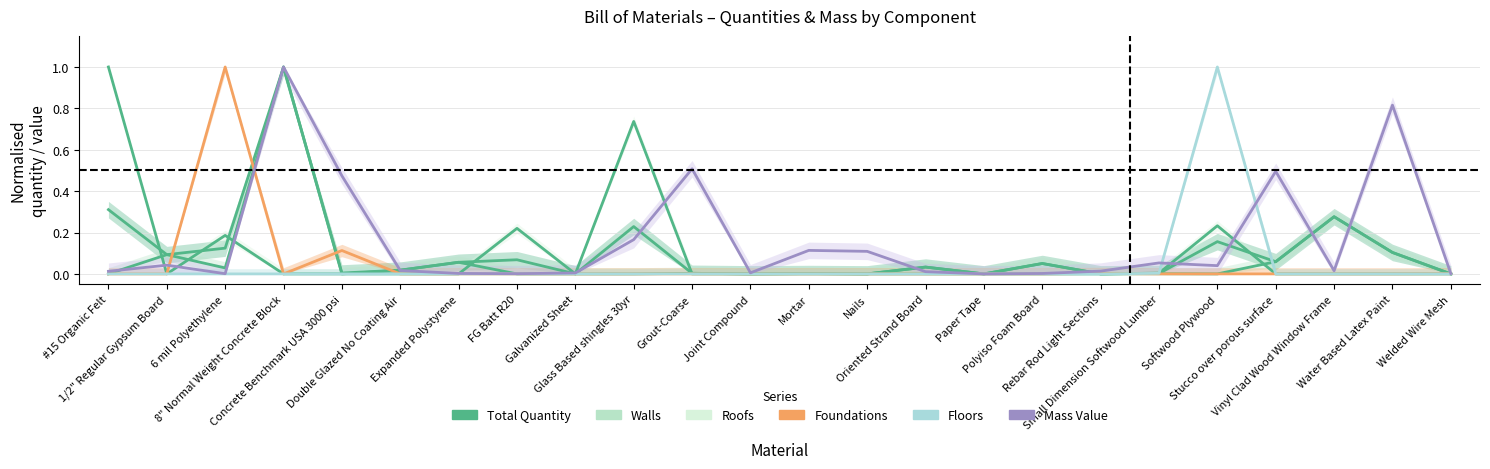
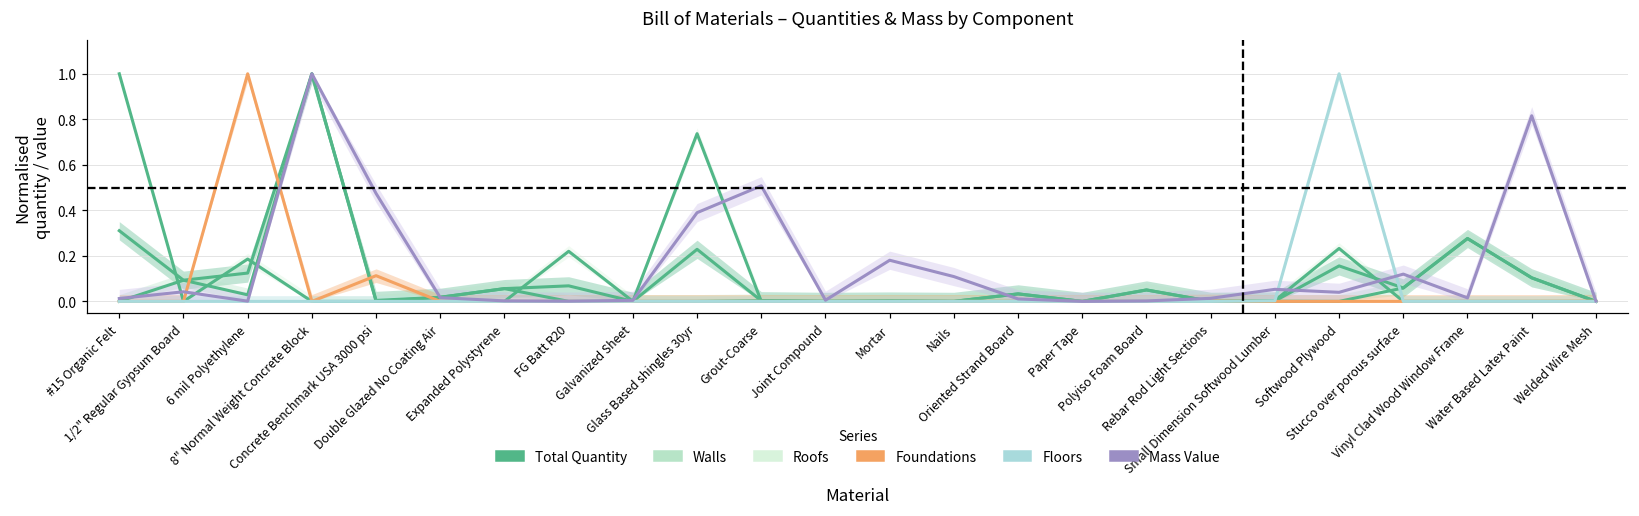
Mass Value, Glass Based shingles 30yr: 0.17 -> 0.39
Mass Value, Mortar: 0.11 -> 0.18
Mass Value, Stucco over porous surface: 0.50 -> 0.12
